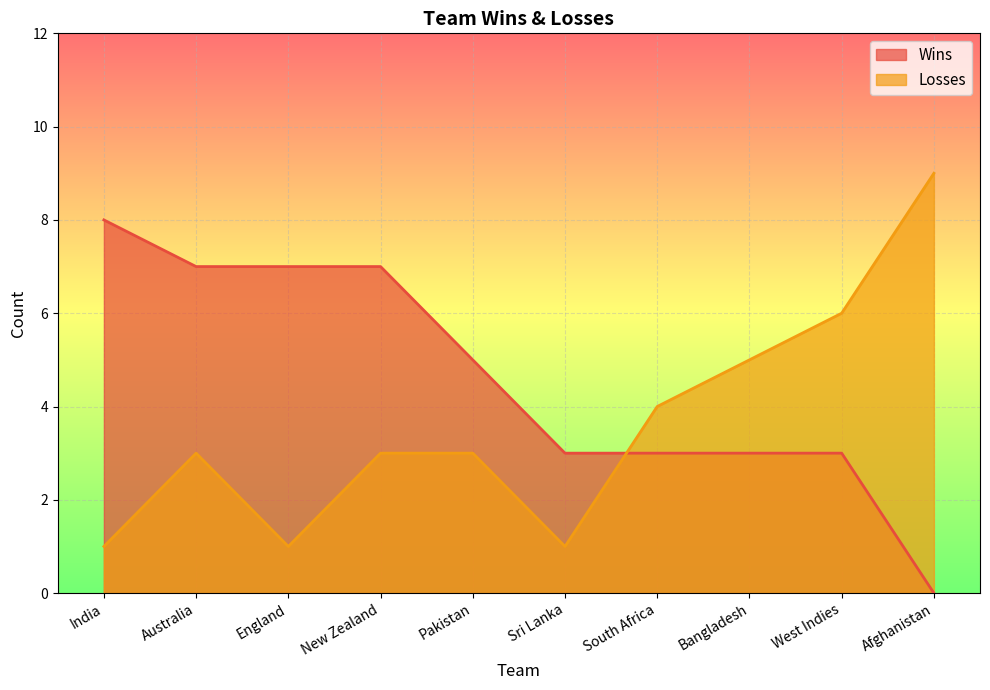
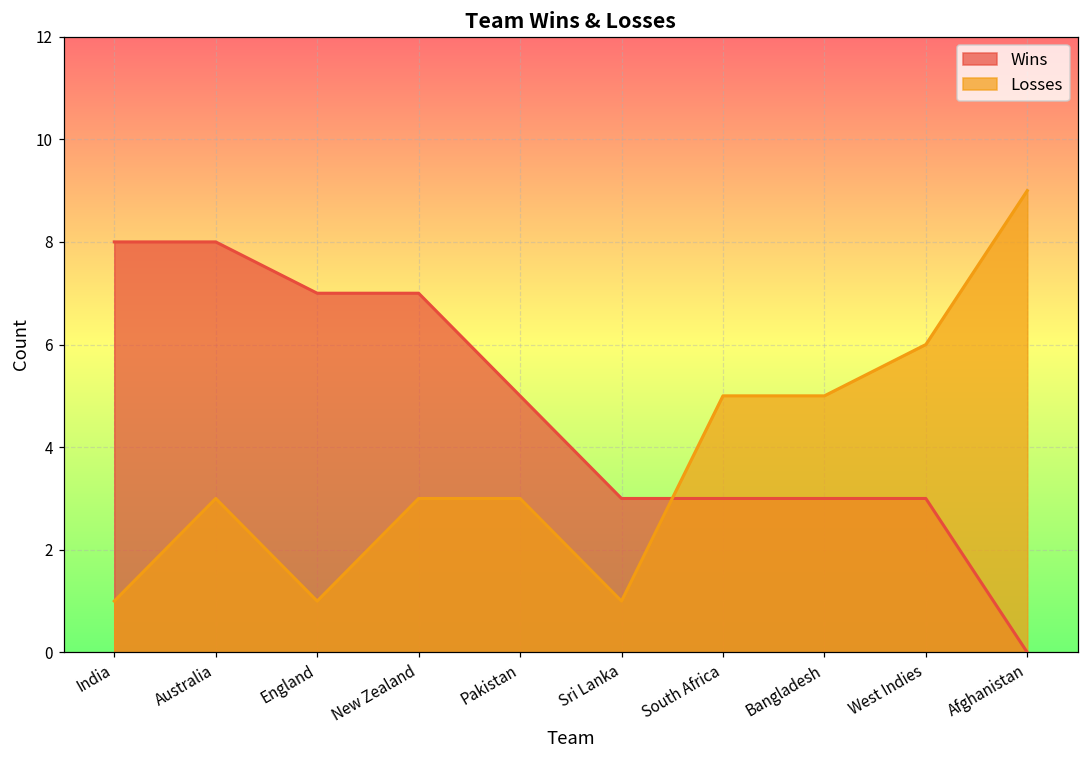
Wins, Australia: 7 -> 8
Losses, South Africa: 4 -> 5
